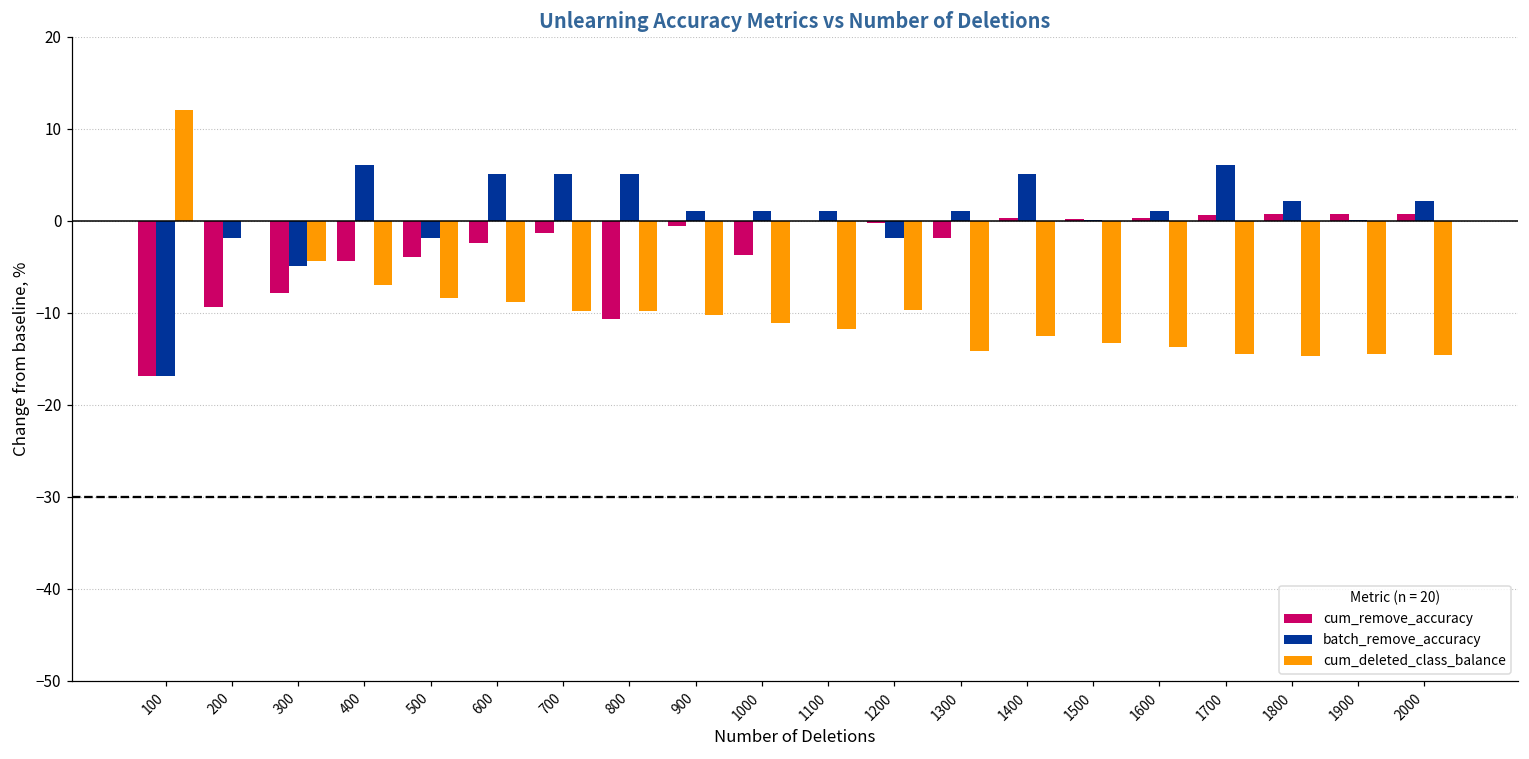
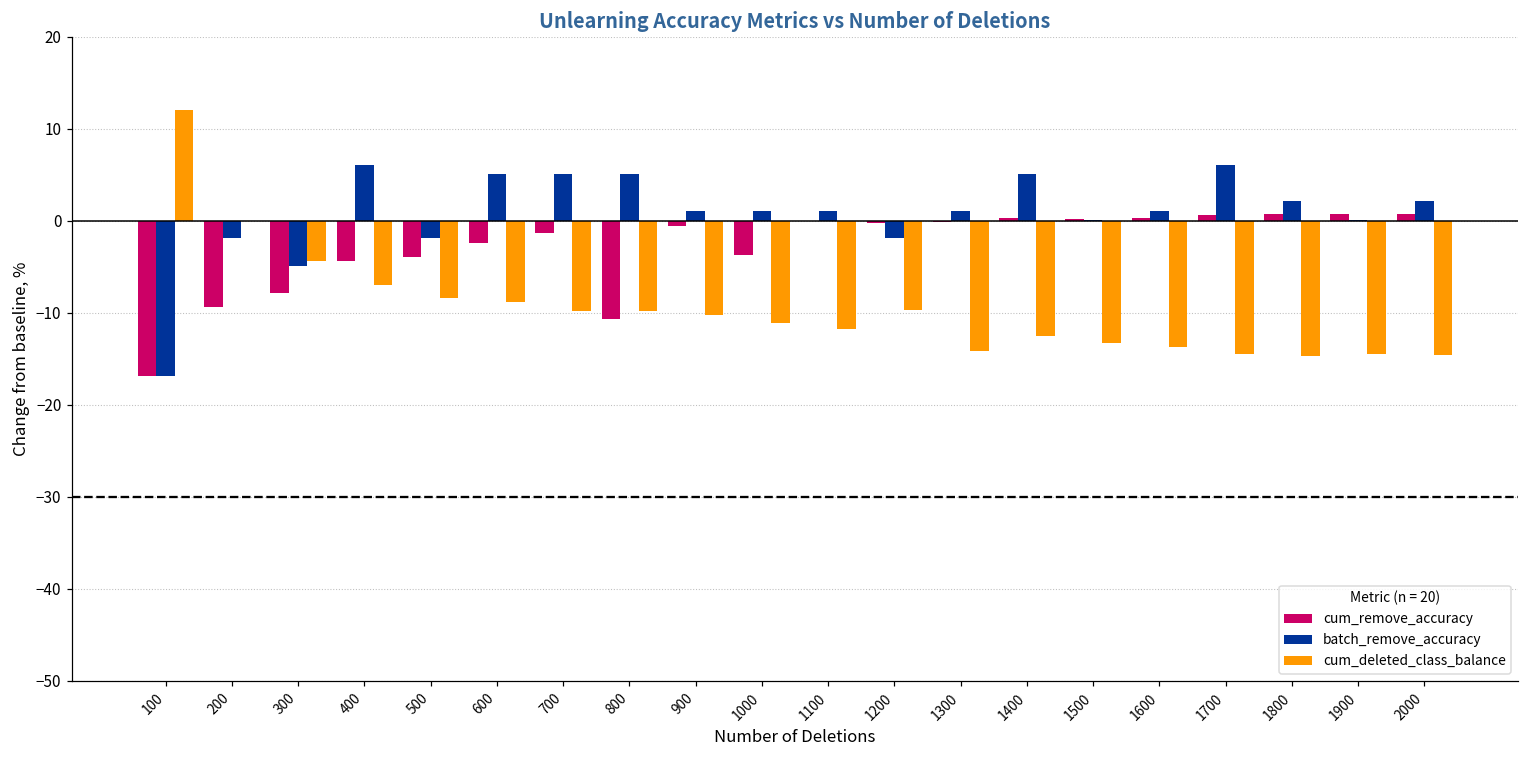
cum_remove_accuracy, 1300: -2 -> 0
